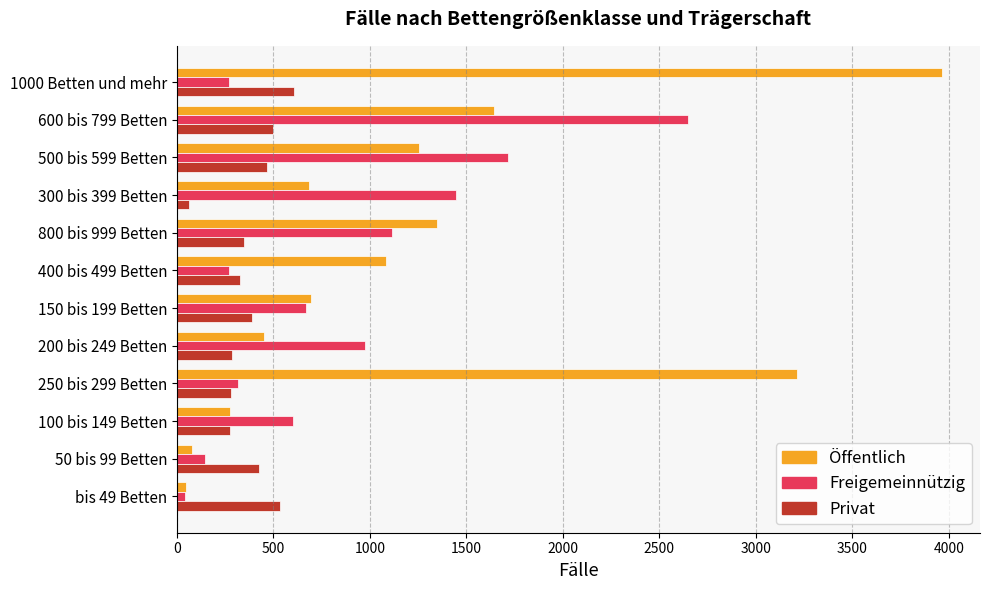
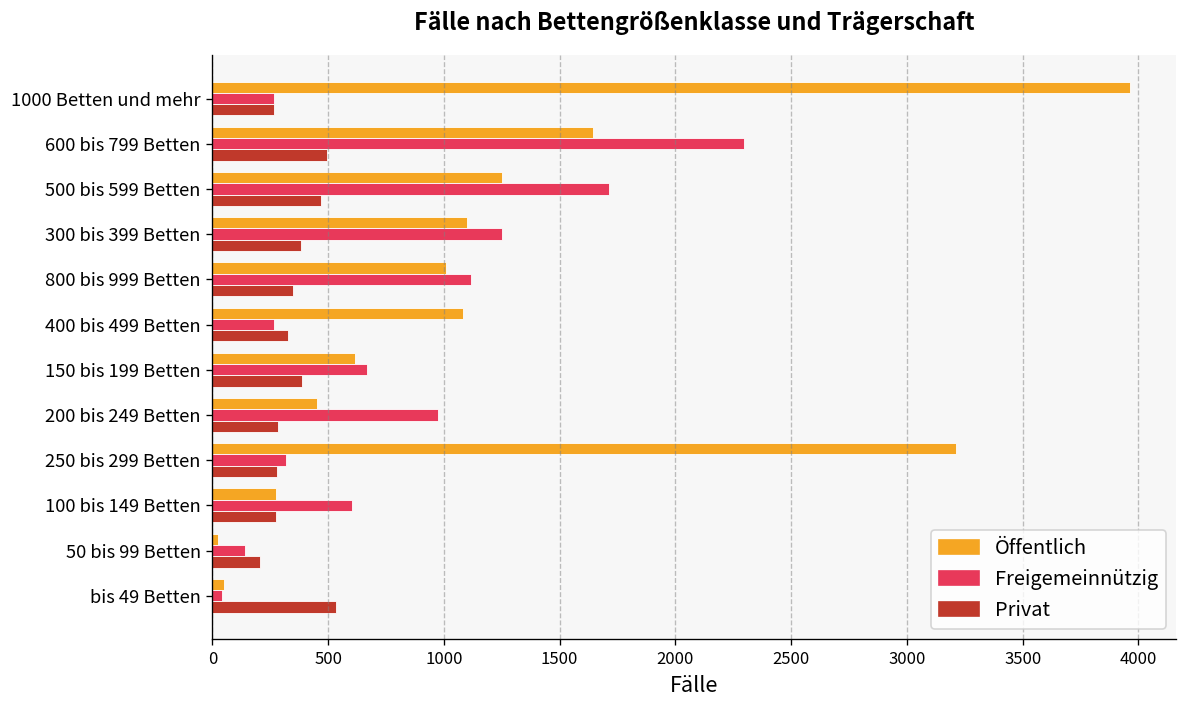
Privat, 1000 Betten und mehr: 610 -> 270
Freigemeinnützig, 600 bis 799 Betten: 2650 -> 2300
Öffentlich, 300 bis 399 Betten: 690 -> 1100
Freigemeinnützig, 300 bis 399 Betten: 1450 -> 1250
Privat, 300 bis 399 Betten: 60 -> 380
Öffentlich, 800 bis 999 Betten: 1350 -> 1010
Öffentlich, 150 bis 199 Betten: 690 -> 610
Öffentlich, 50 bis 99 Betten: 80 -> 30
Privat, 50 bis 99 Betten: 430 -> 200
